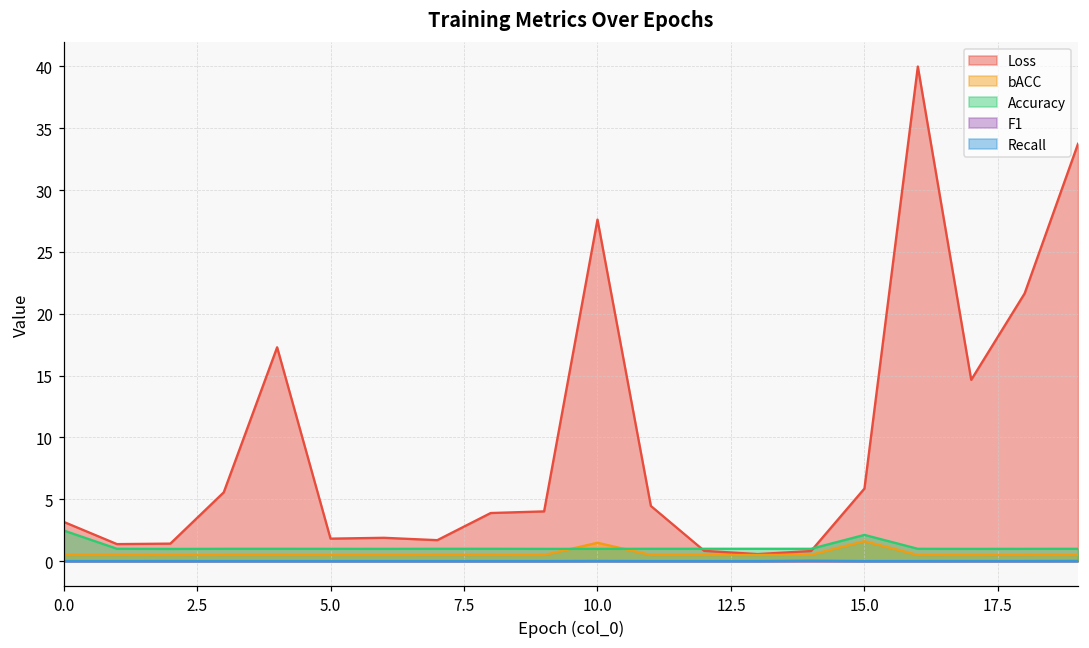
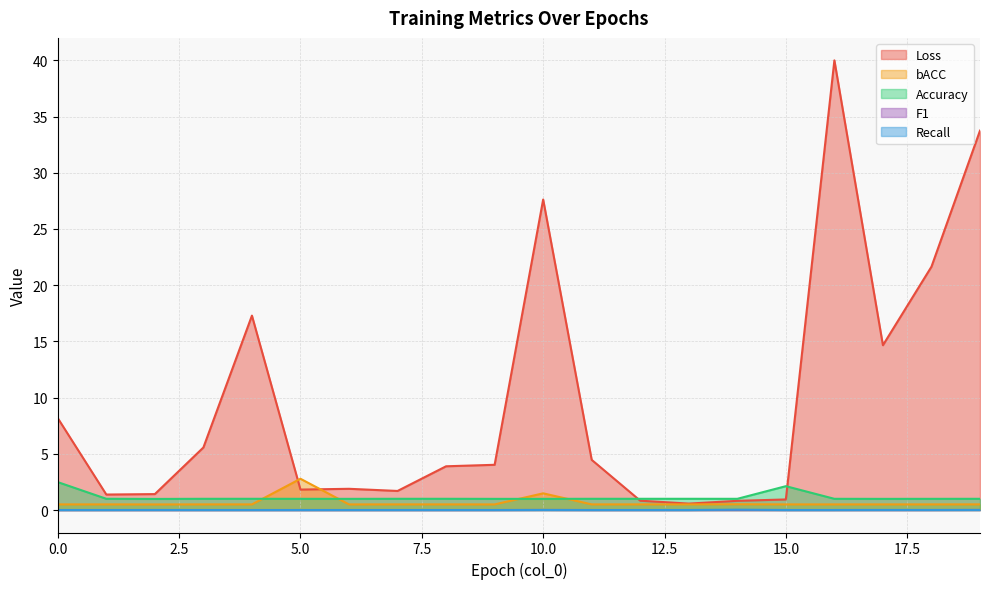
Loss, 0.0: 3.2 -> 8.2
bACC, 5.0: 0.5 -> 2.8
Loss, 15.0: 5.9 -> 0.9
bACC, 15.0: 1.6 -> 0.5
